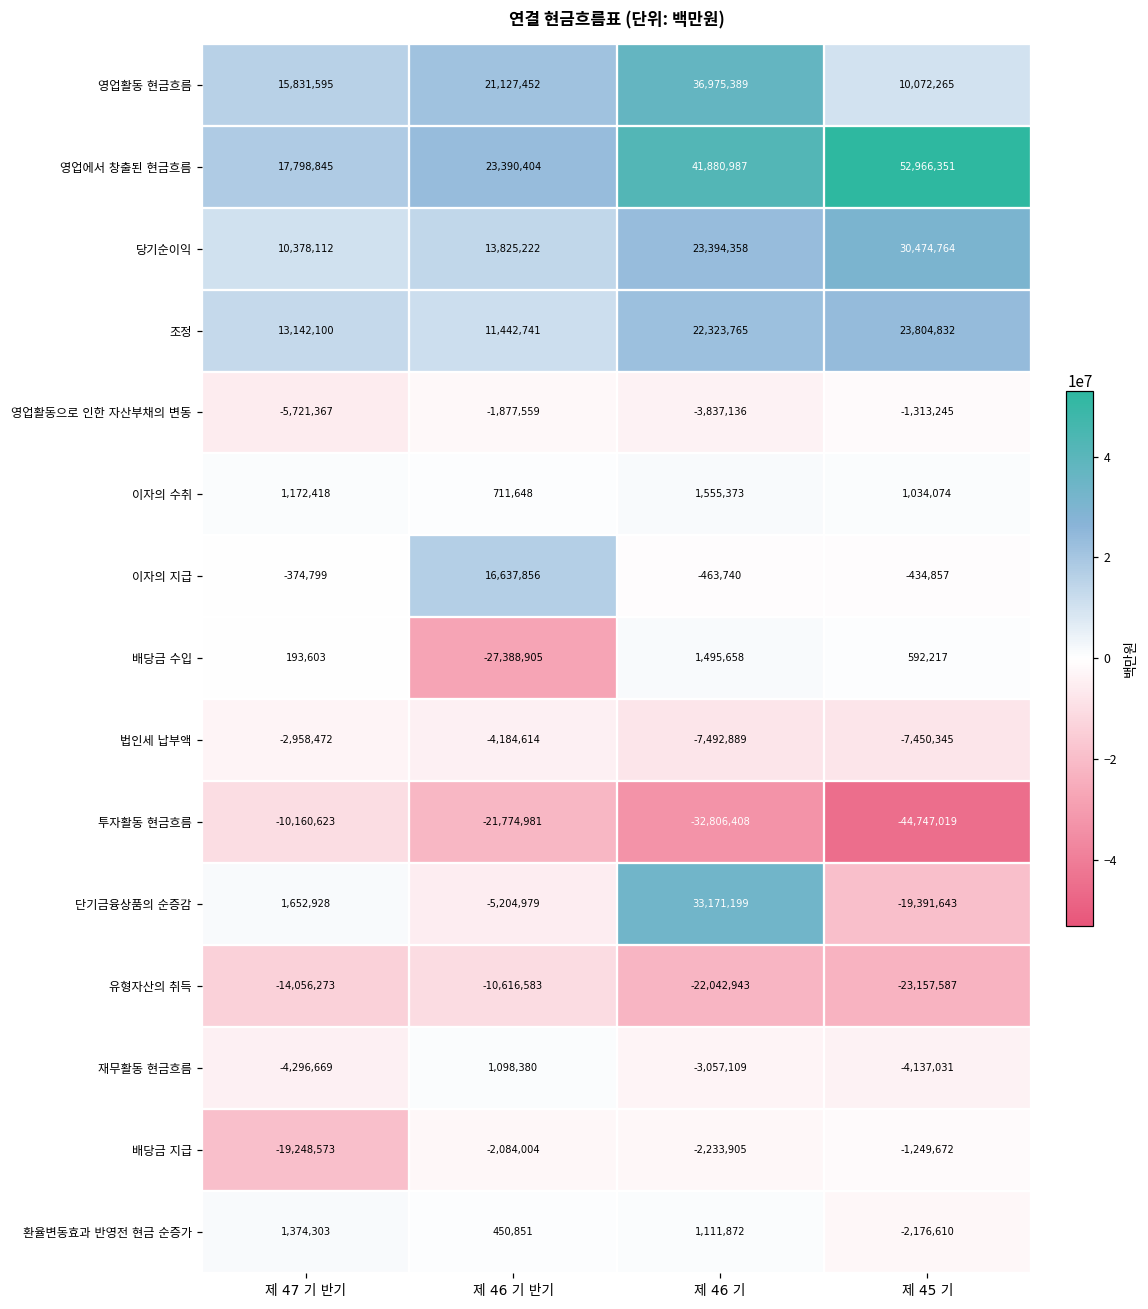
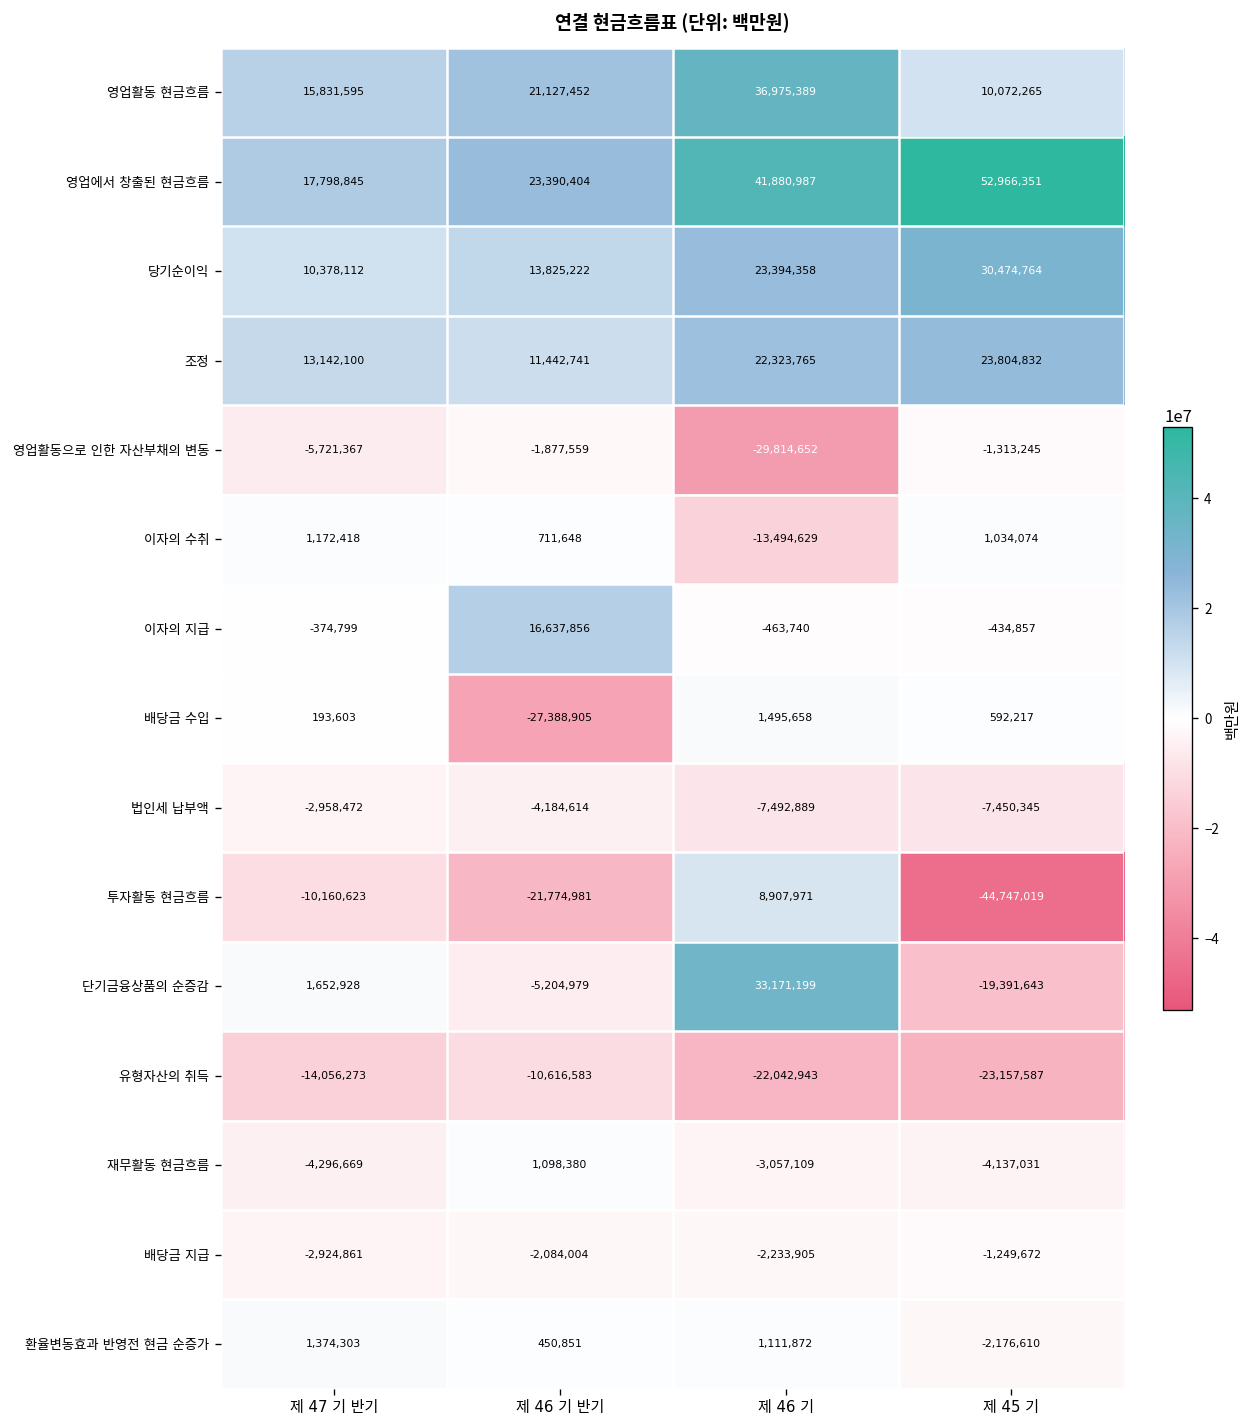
영업활동으로 인한 자산부채의 변동, 제 46 기: -3,837,136 -> -29,814,652
이자의 수취, 제 46 기: 1,555,373 -> -13,494,629
투자활동 현금흐름, 제 46 기: -32,806,408 -> 8,907,971
배당금 지급, 제 47 기 반기: -19,248,573 -> -2,924,861
